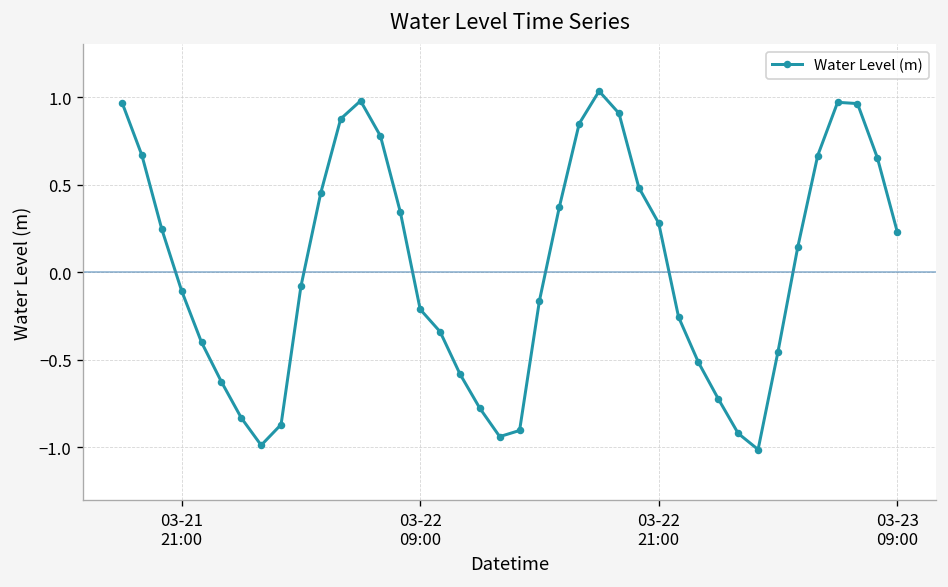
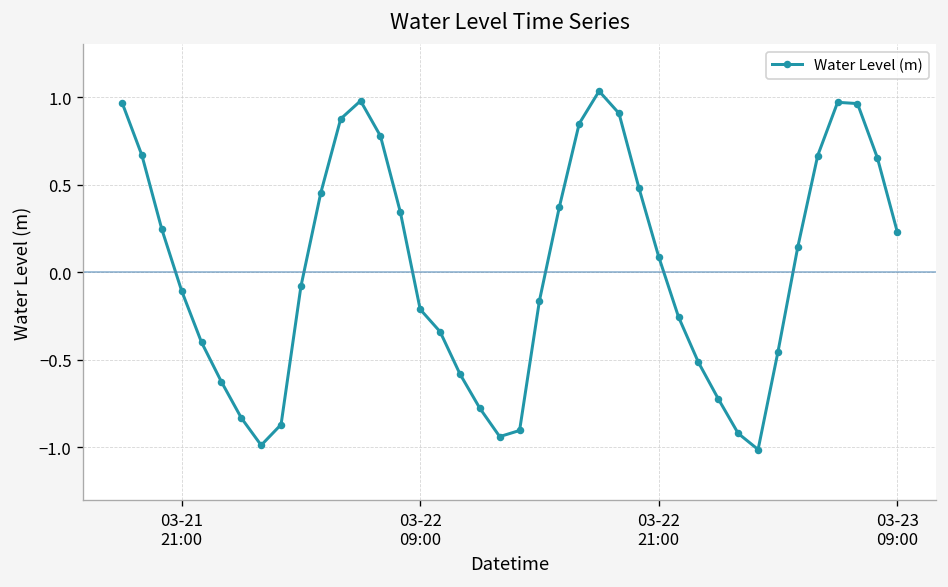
03-22 21:00: 0.28 -> 0.09
